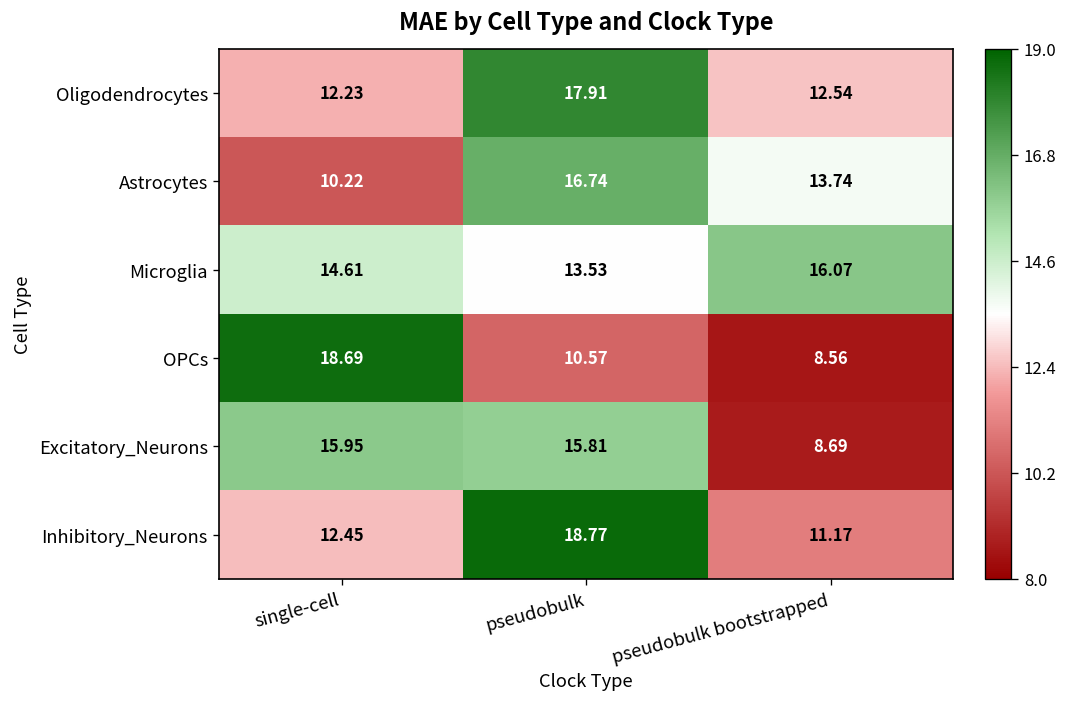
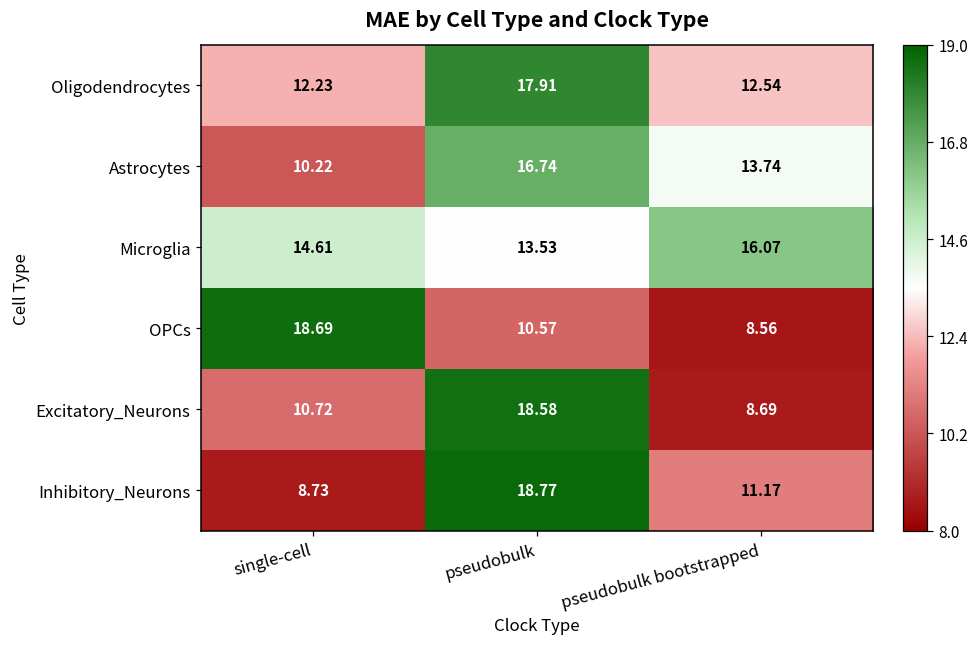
Excitatory_Neurons, single-cell: 15.95 -> 10.72
Excitatory_Neurons, pseudobulk: 15.81 -> 18.58
Inhibitory_Neurons, single-cell: 12.45 -> 8.73
